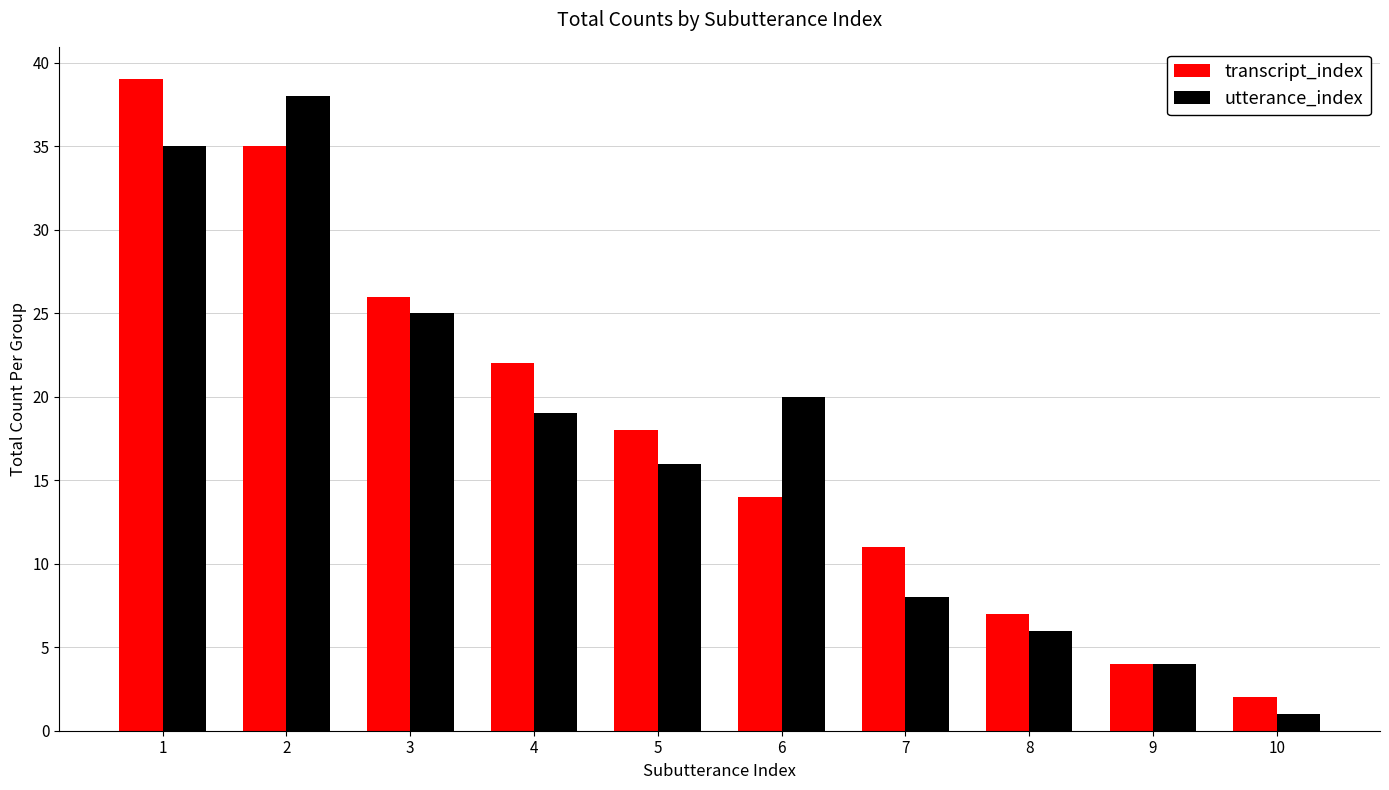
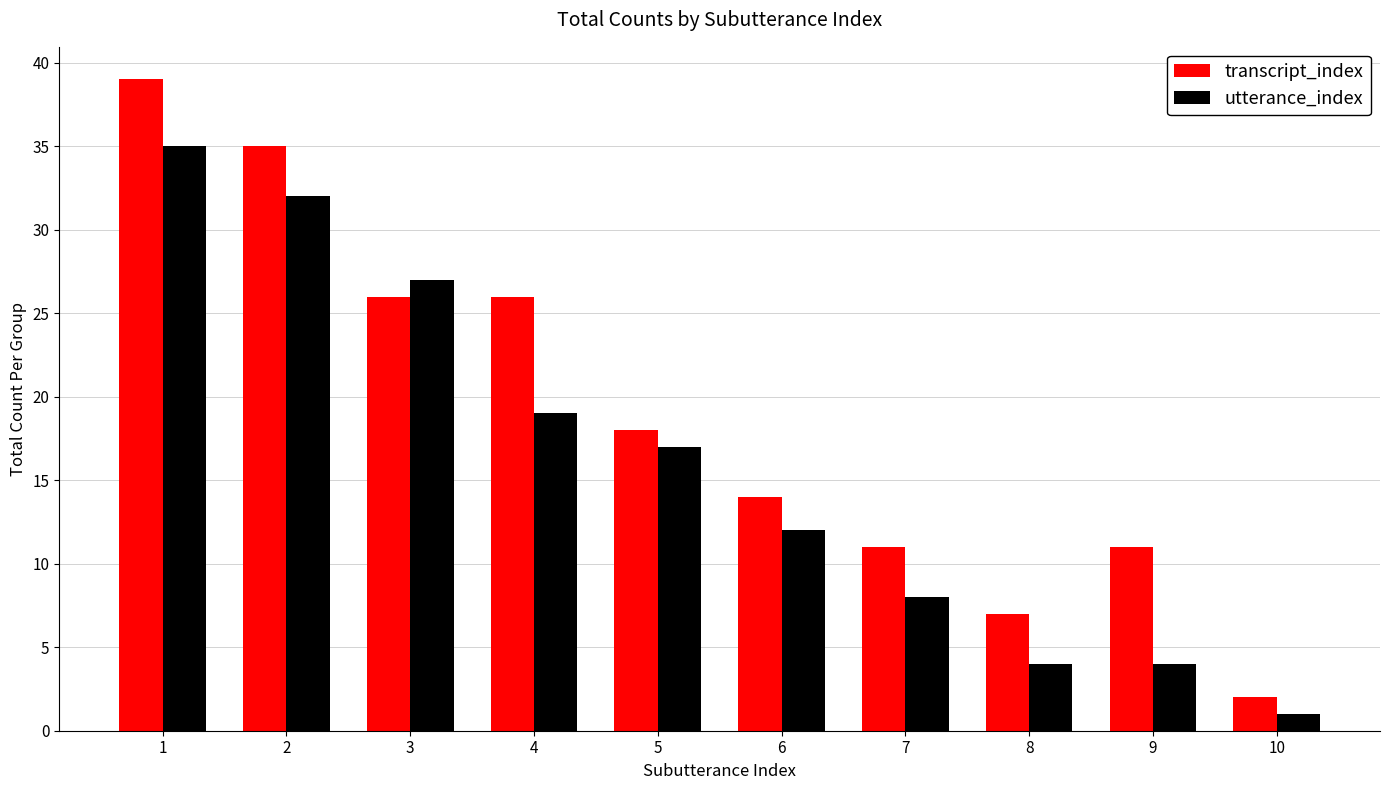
utterance_index, 2: 38 -> 32
utterance_index, 3: 25 -> 27
transcript_index, 4: 22 -> 26
utterance_index, 5: 16 -> 17
utterance_index, 6: 20 -> 12
utterance_index, 8: 6 -> 4
transcript_index, 9: 4 -> 11
